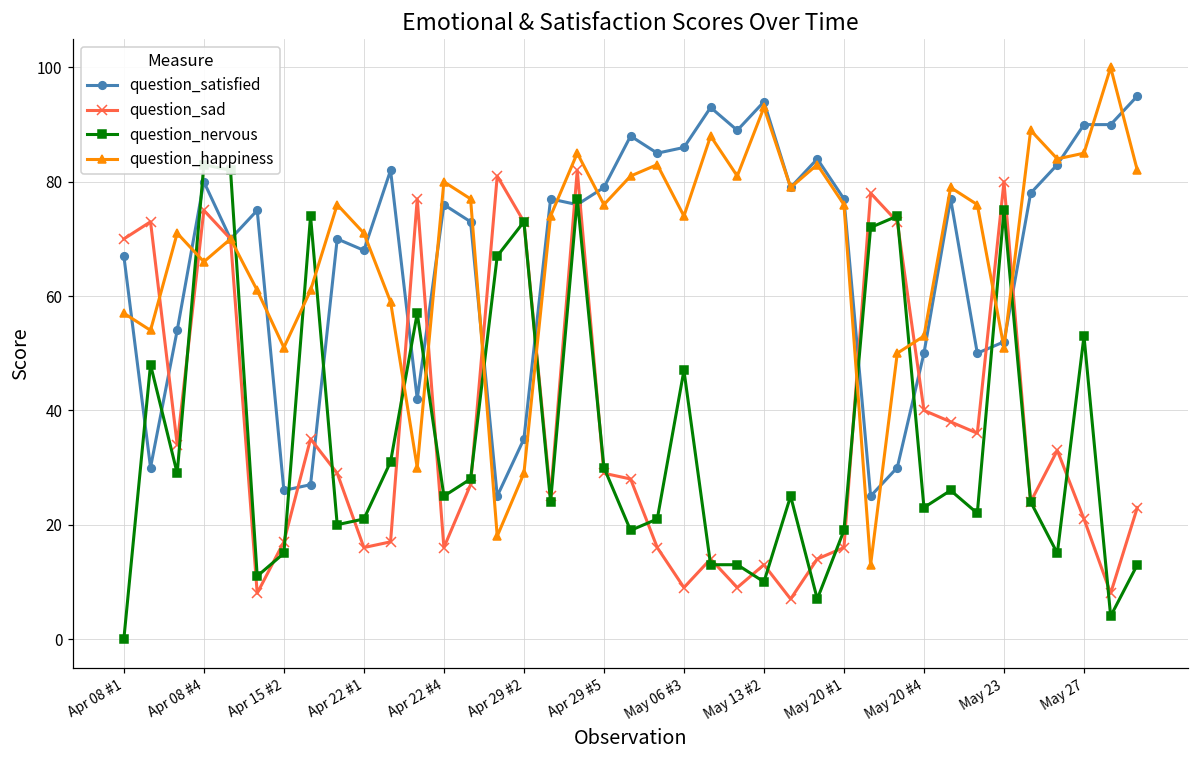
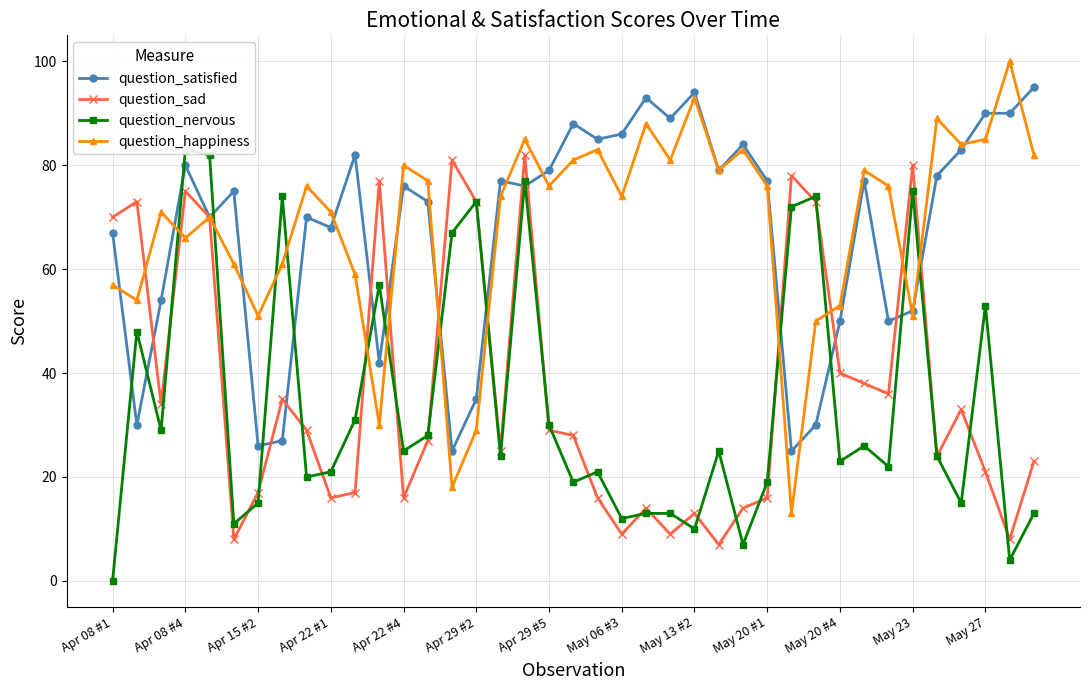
question_nervous, May 06 #3: 47 -> 12
